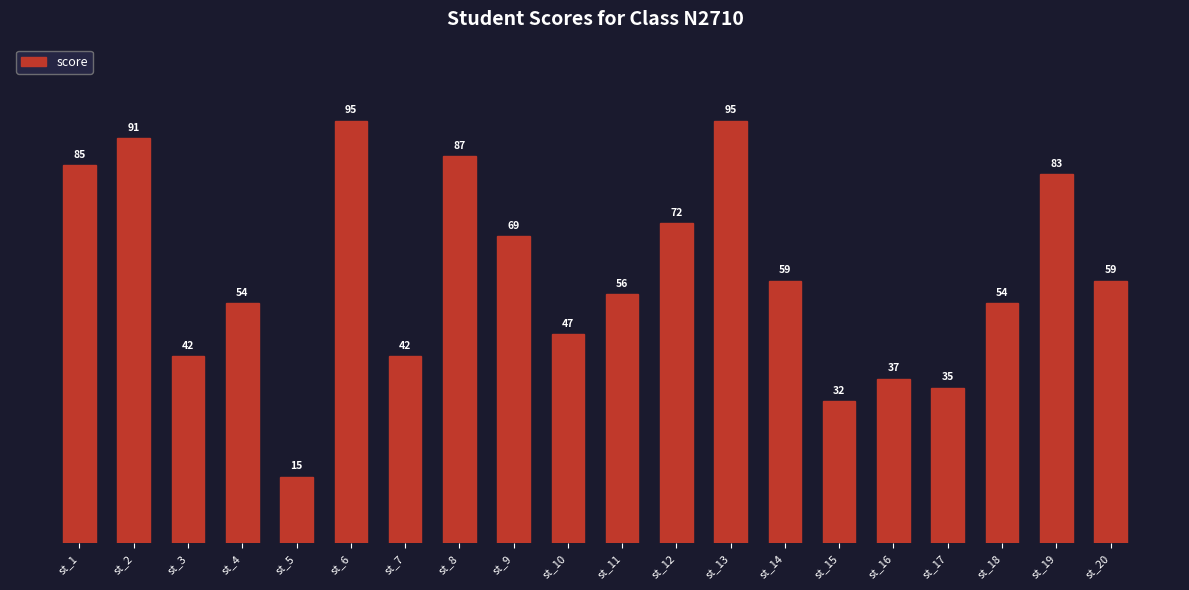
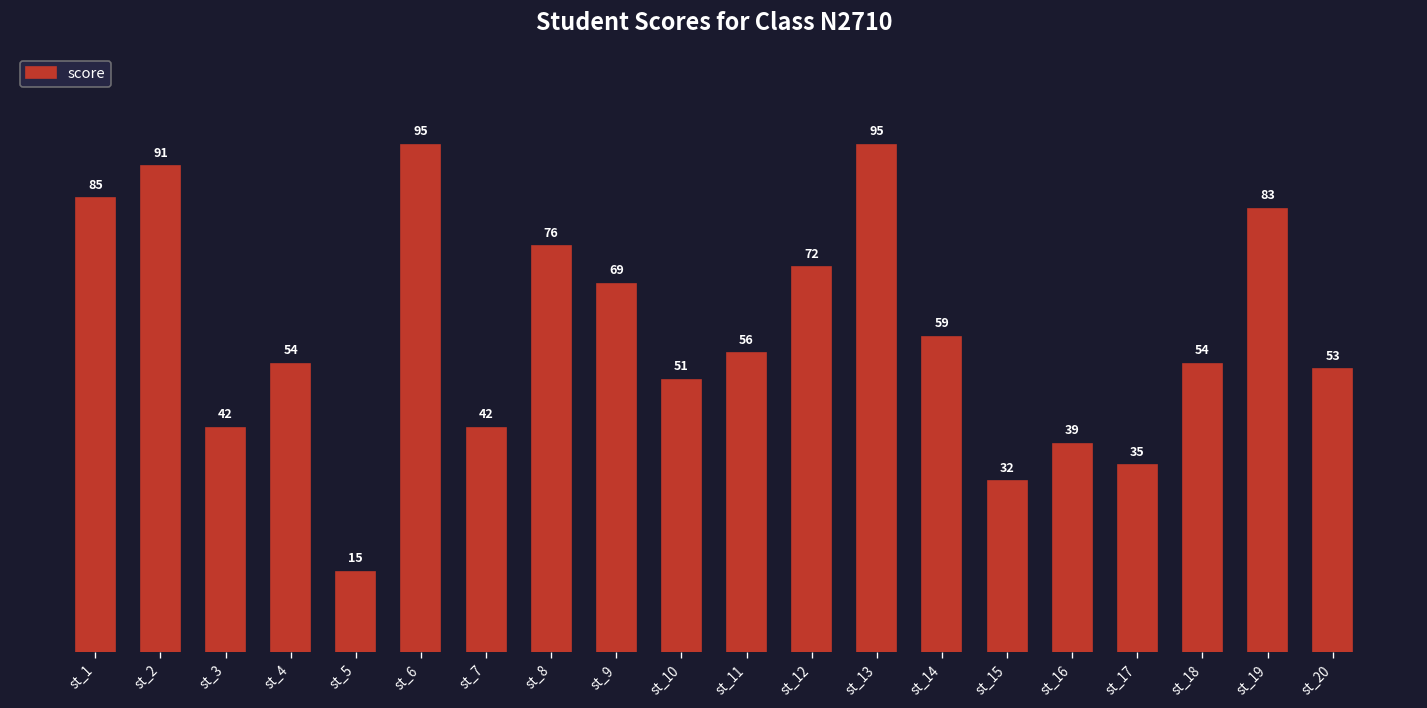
st_8: 87 -> 76
st_10: 47 -> 51
st_16: 37 -> 39
st_20: 59 -> 53
